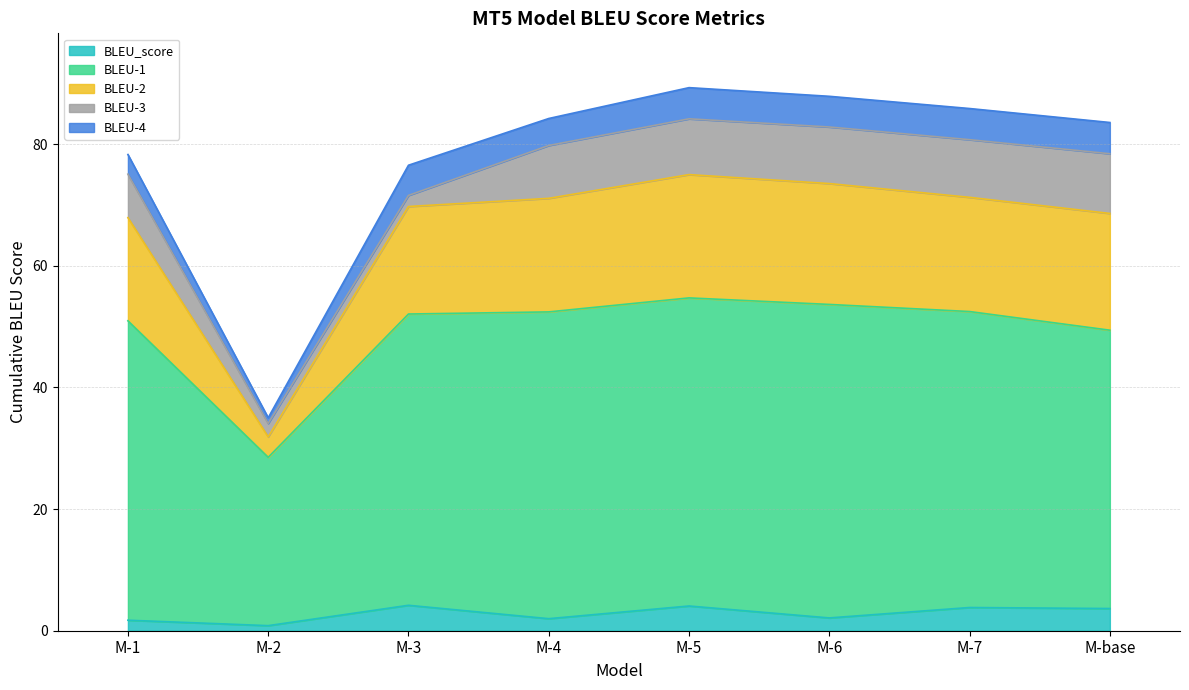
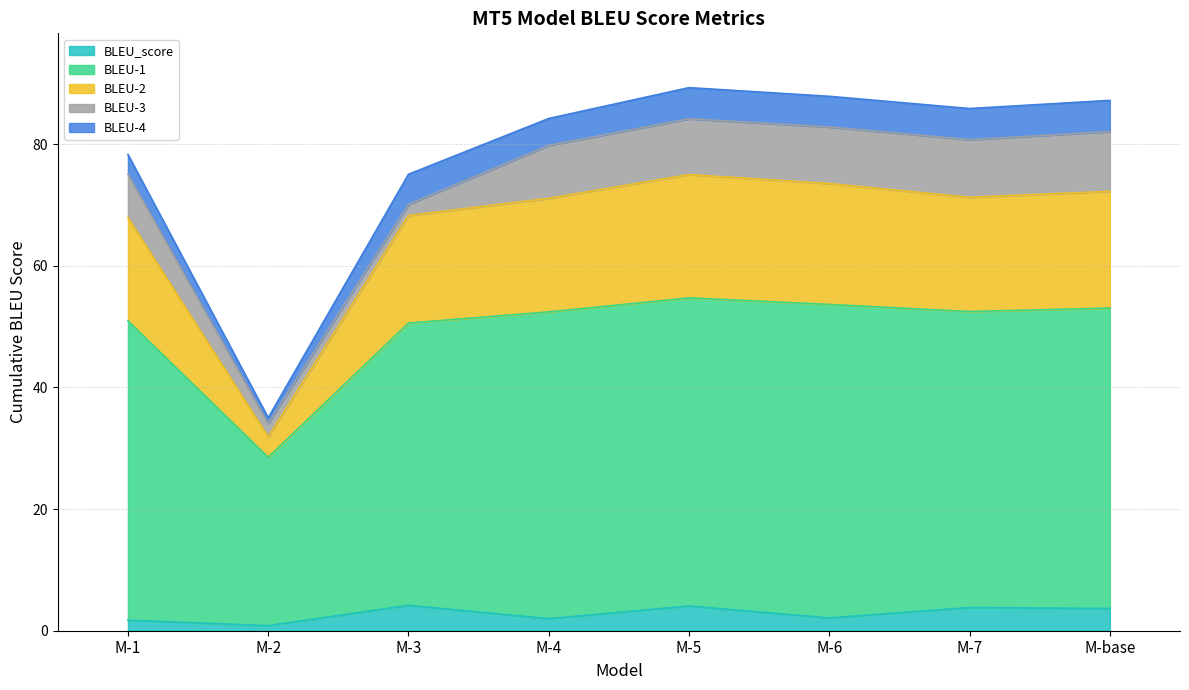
BLEU-1, M-3: 48 -> 46
BLEU-1, M-base: 46 -> 49
